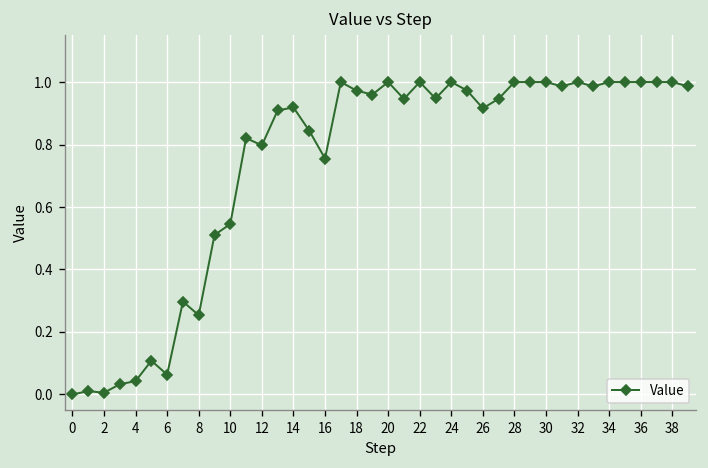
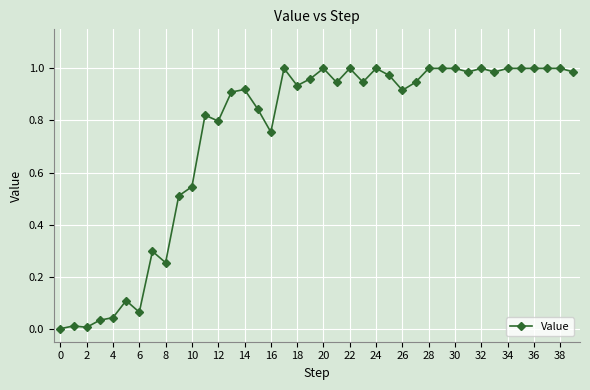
18: 0.97 -> 0.93
